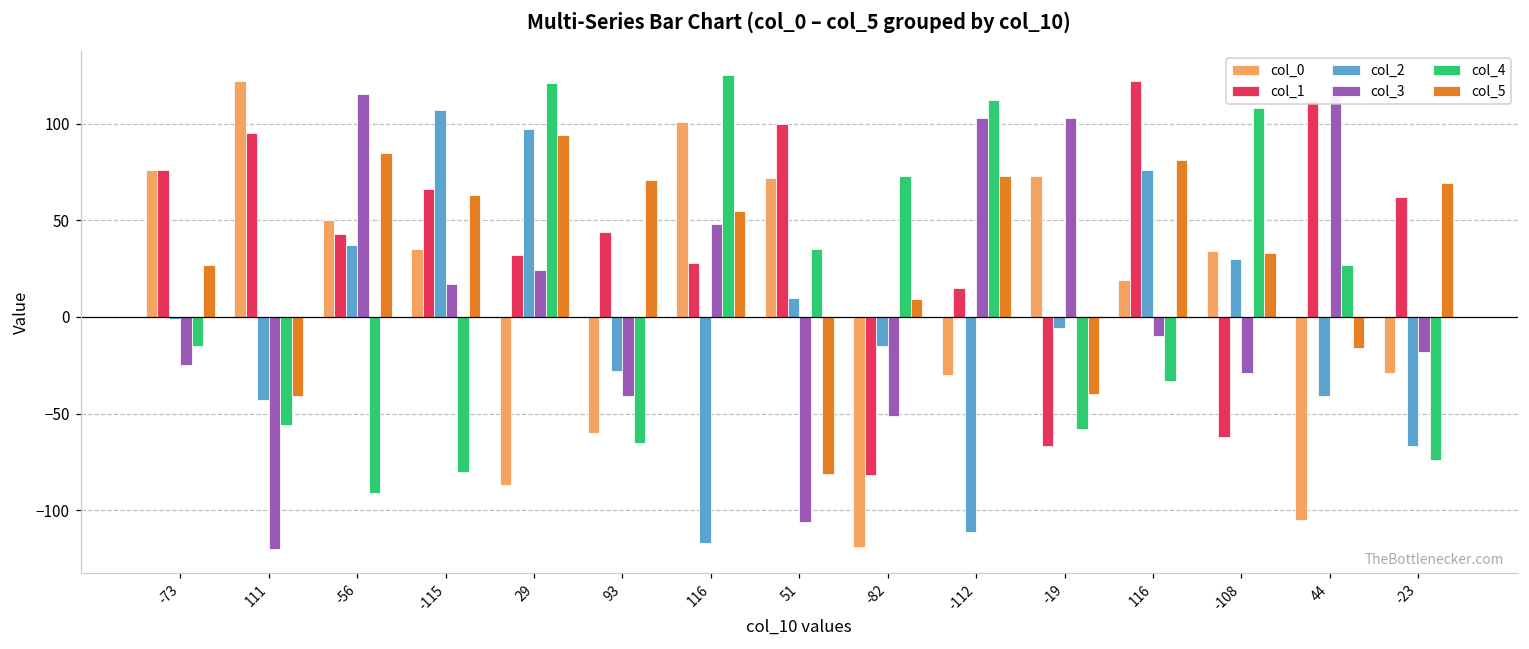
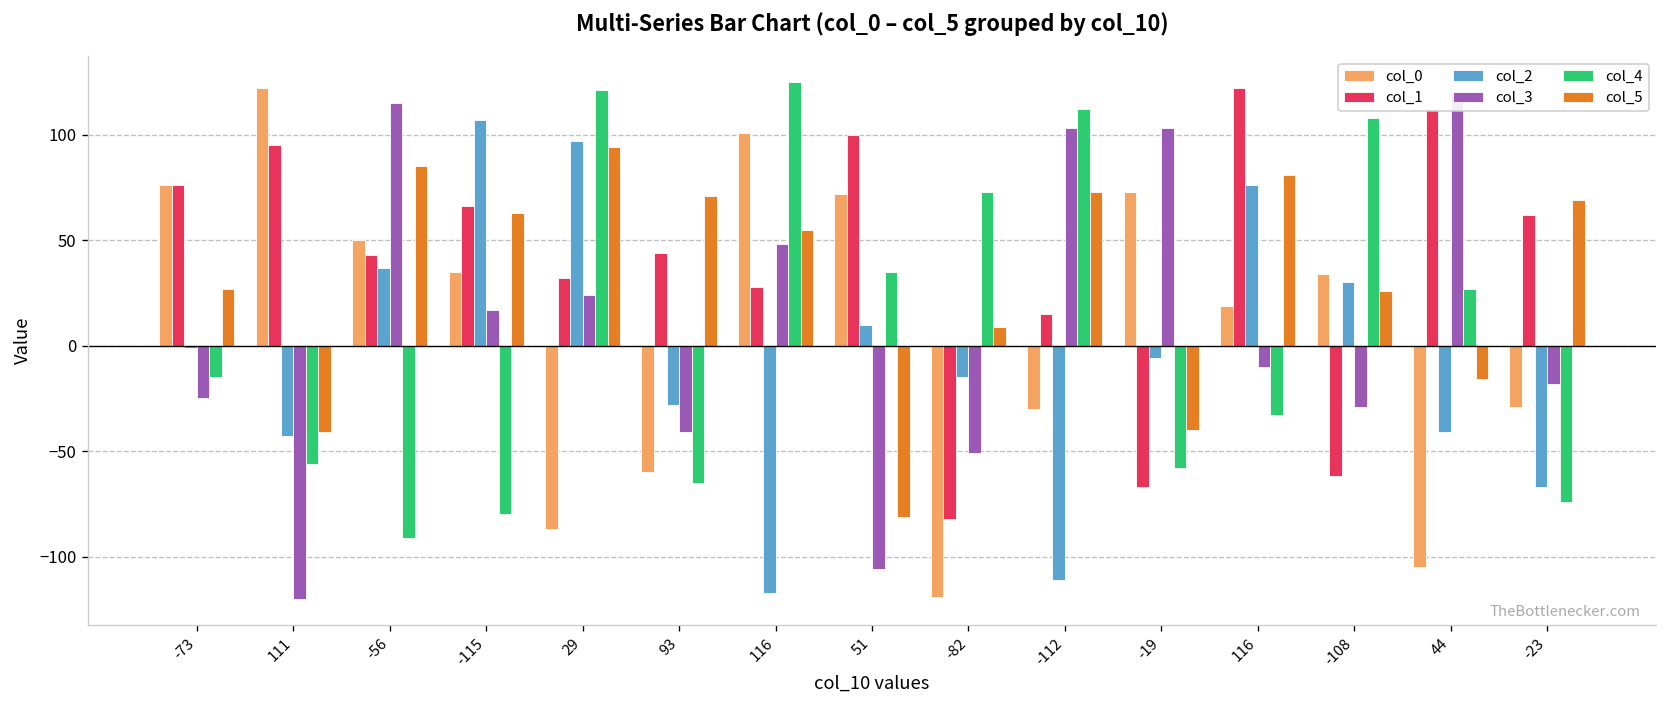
col_5, -108: 33 -> 26
